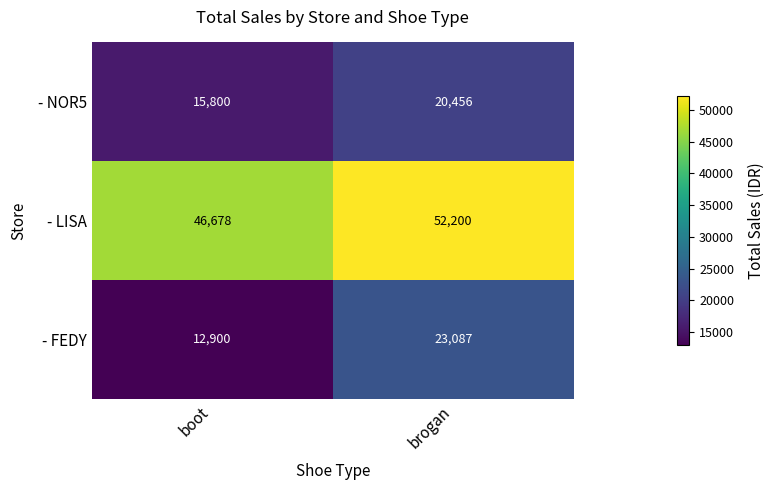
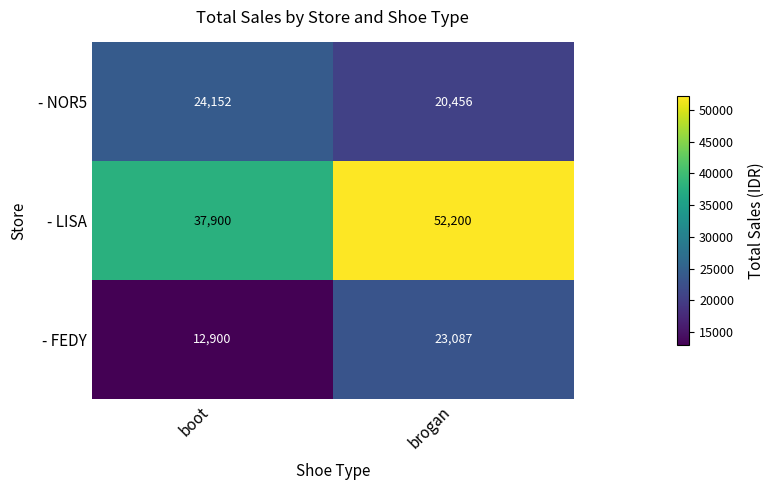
- NOR5, boot: 15,800 -> 24,152
- LISA, boot: 46,678 -> 37,900
